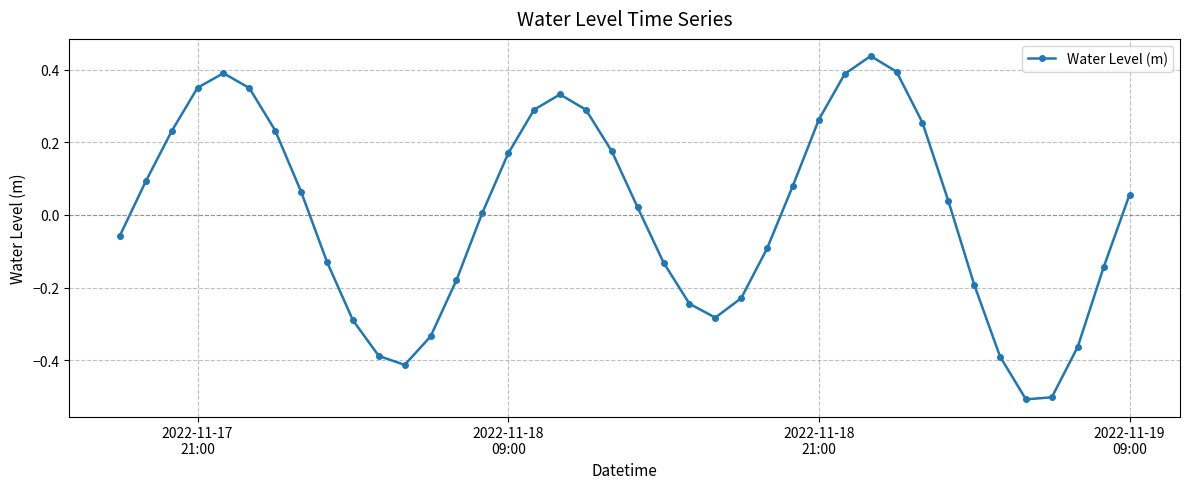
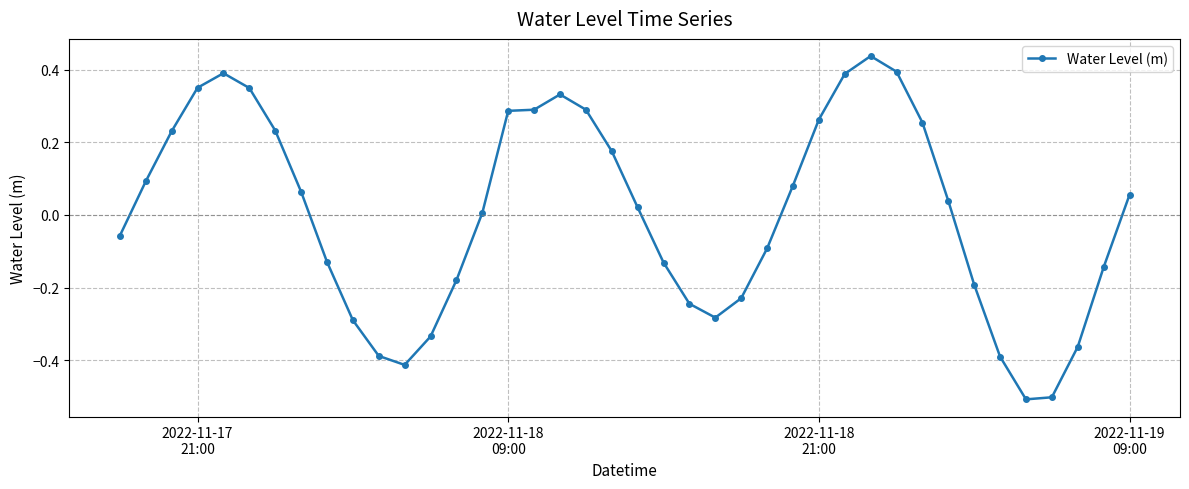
2022-11-18 09:00: 0.17 -> 0.29
